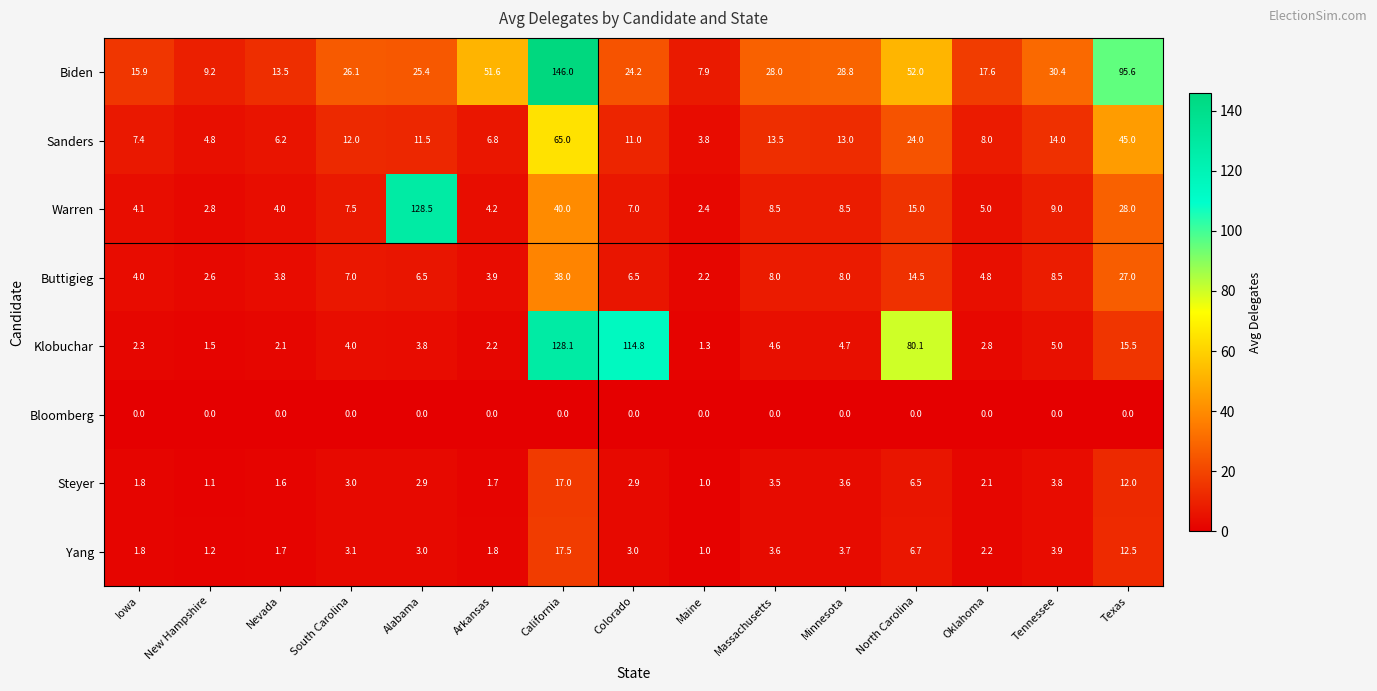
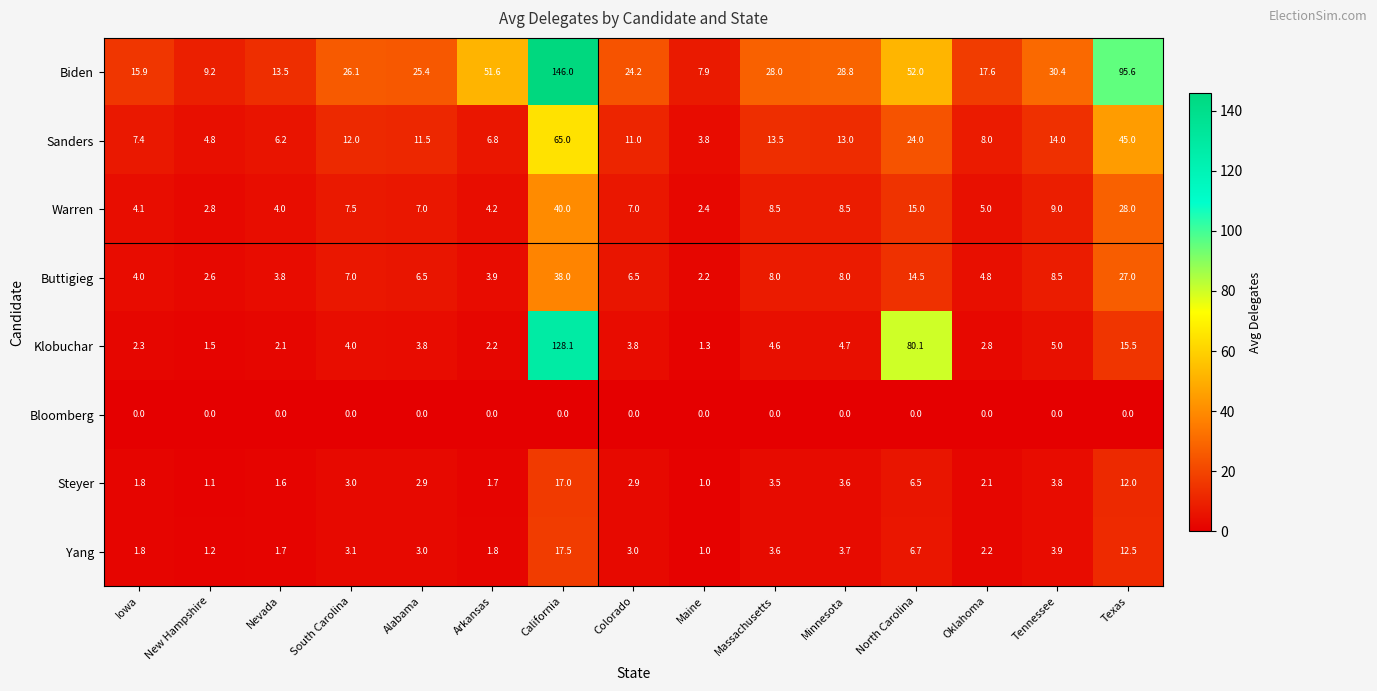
Warren, Alabama: 128.5 -> 7.0
Klobuchar, Colorado: 114.8 -> 3.8
